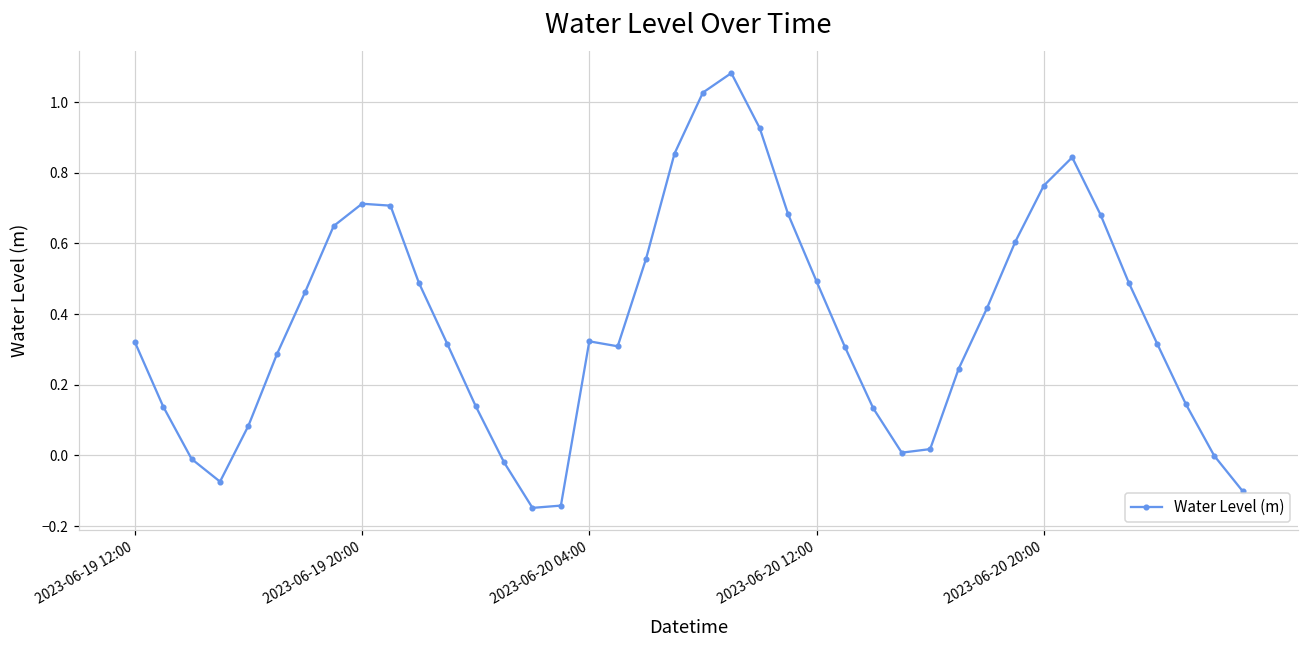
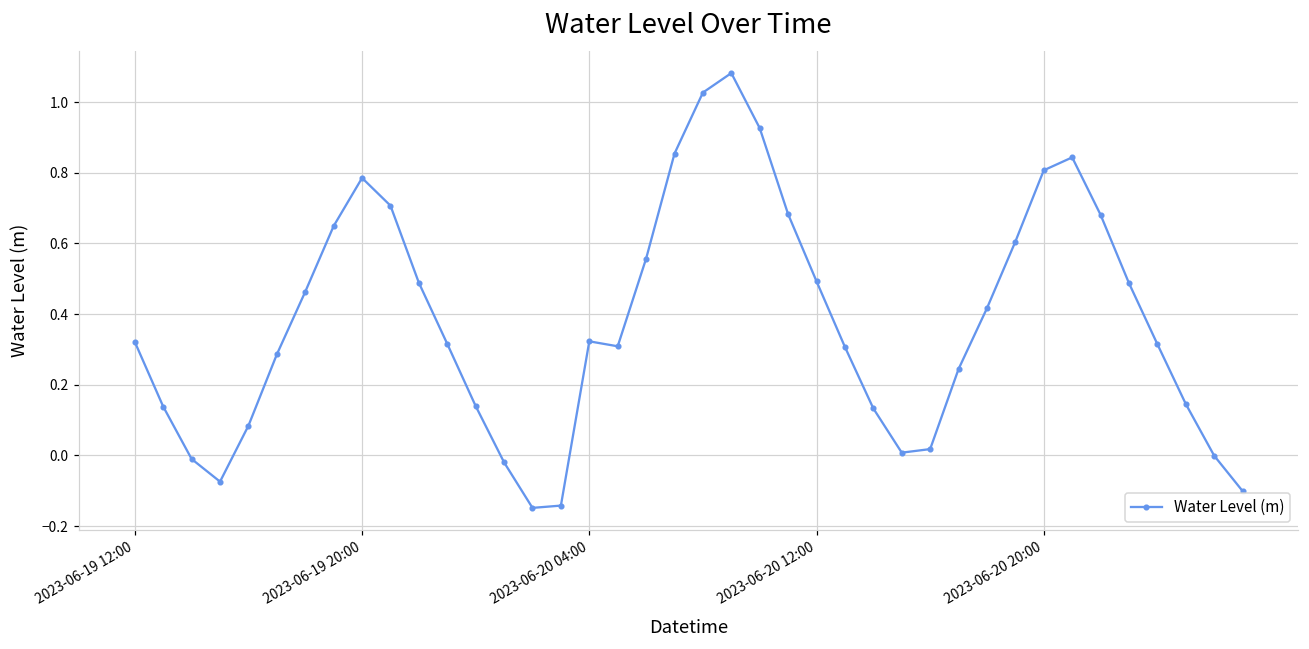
2023-06-19 20:00: 0.71 -> 0.79
2023-06-20 20:00: 0.76 -> 0.81
